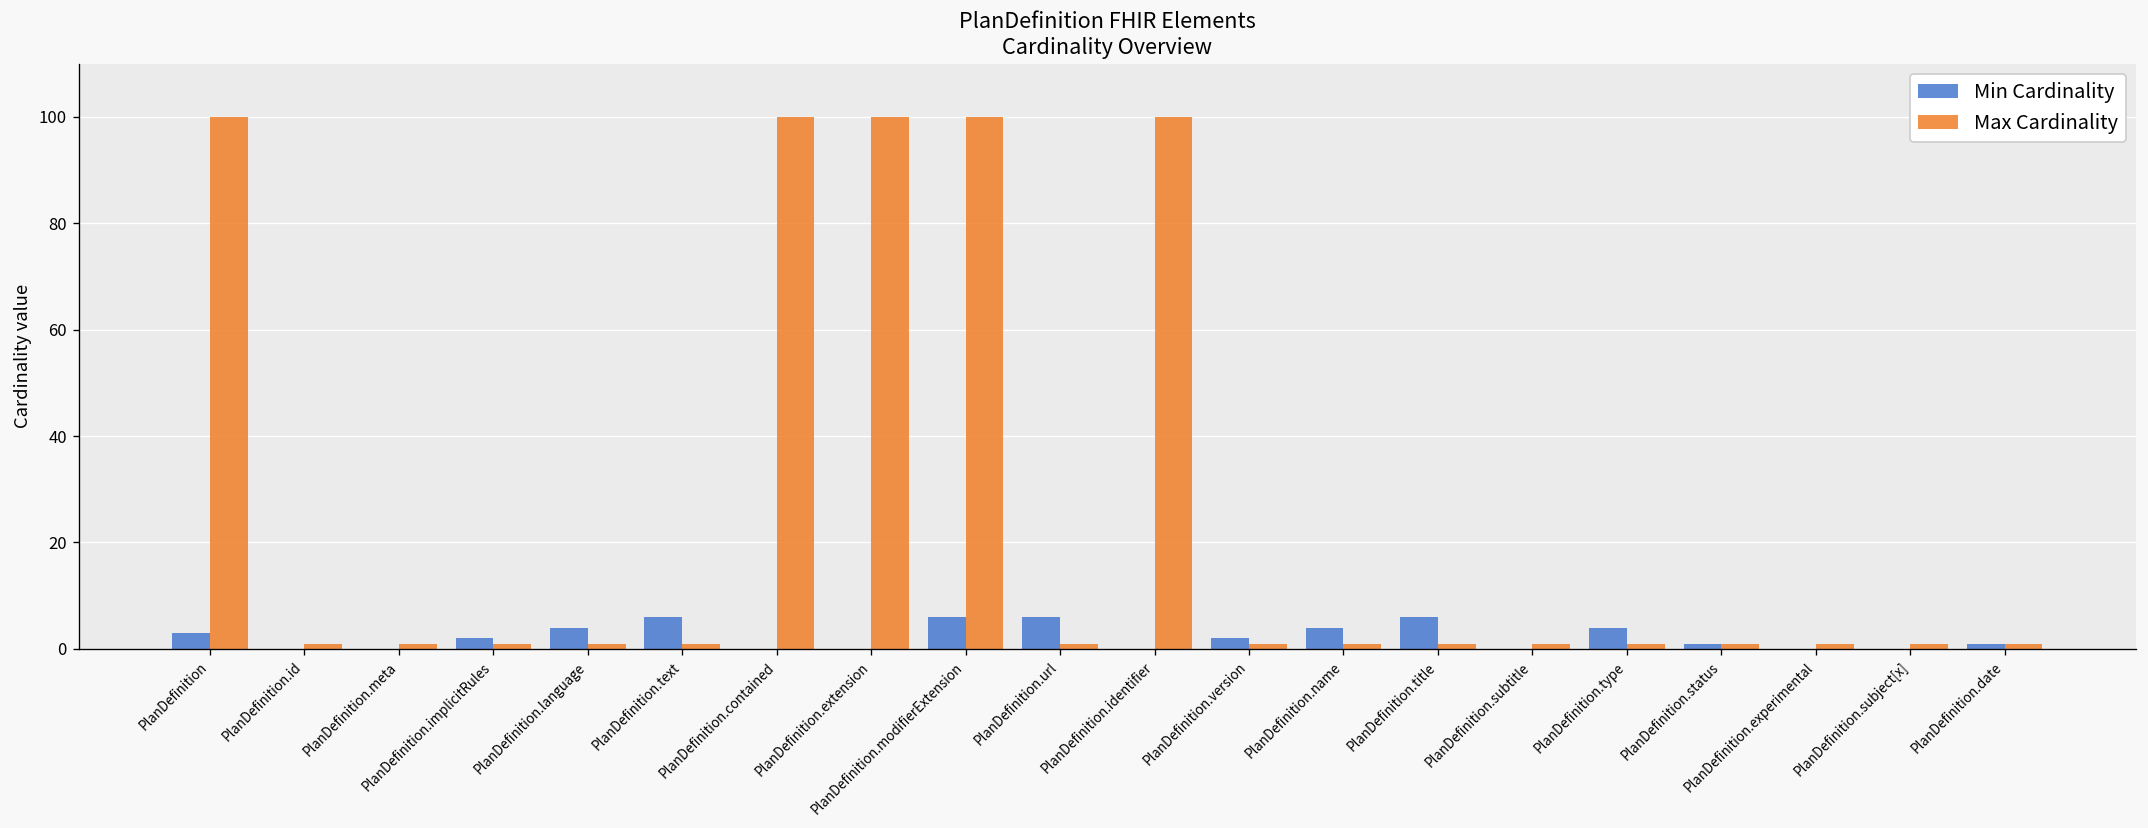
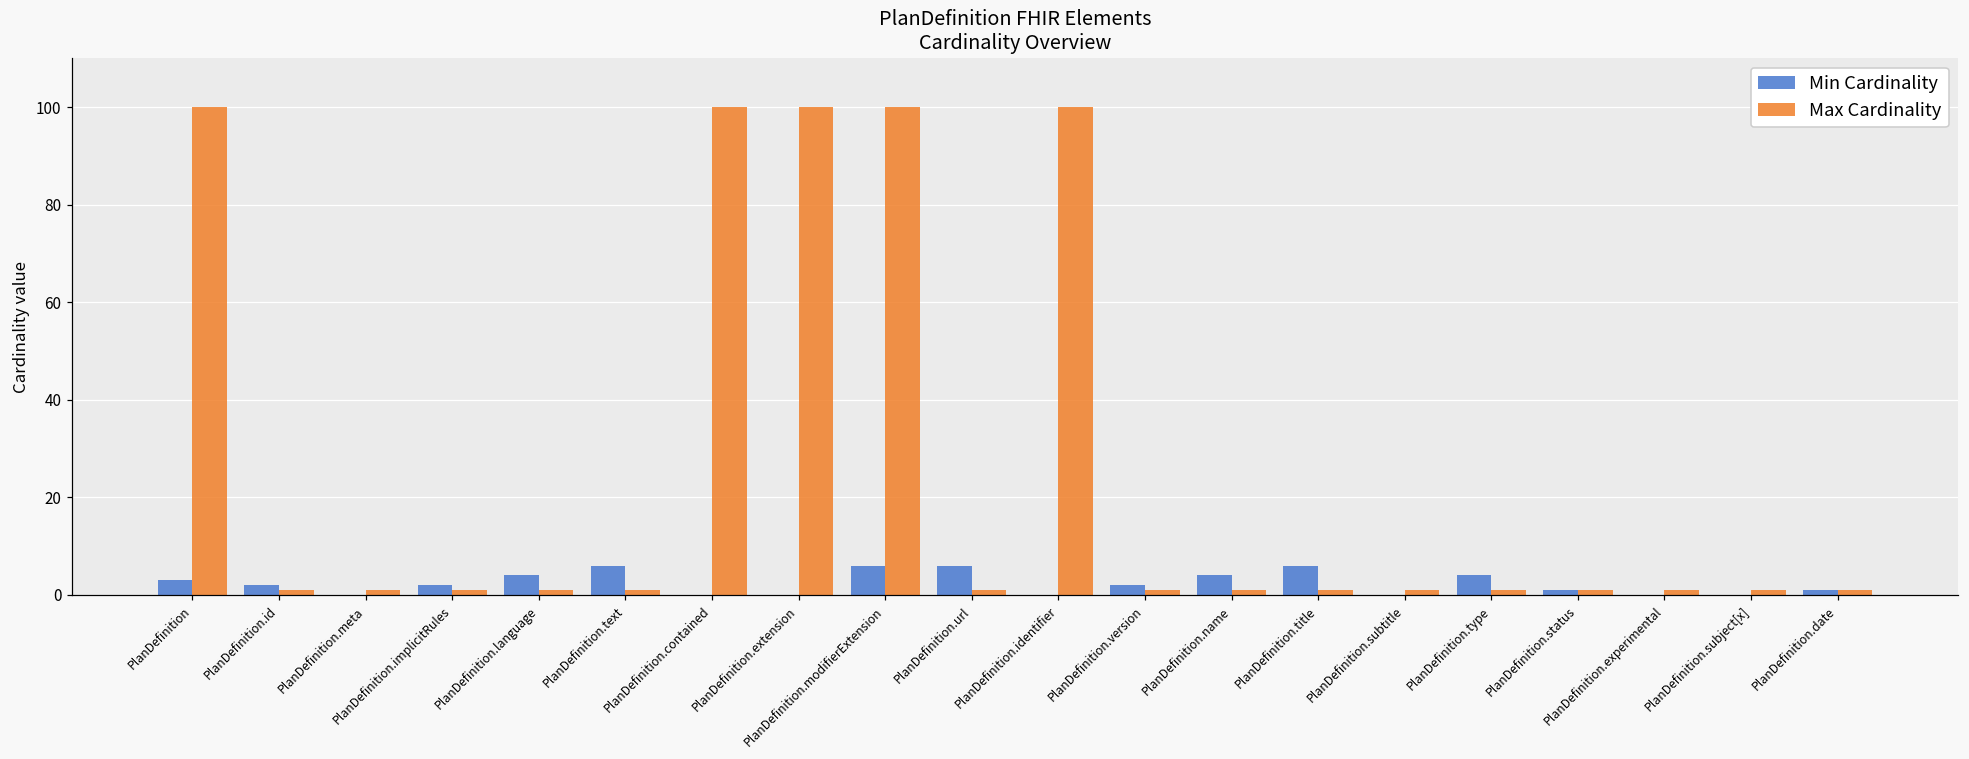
Min Cardinality, PlanDefinition.id: 0 -> 2
